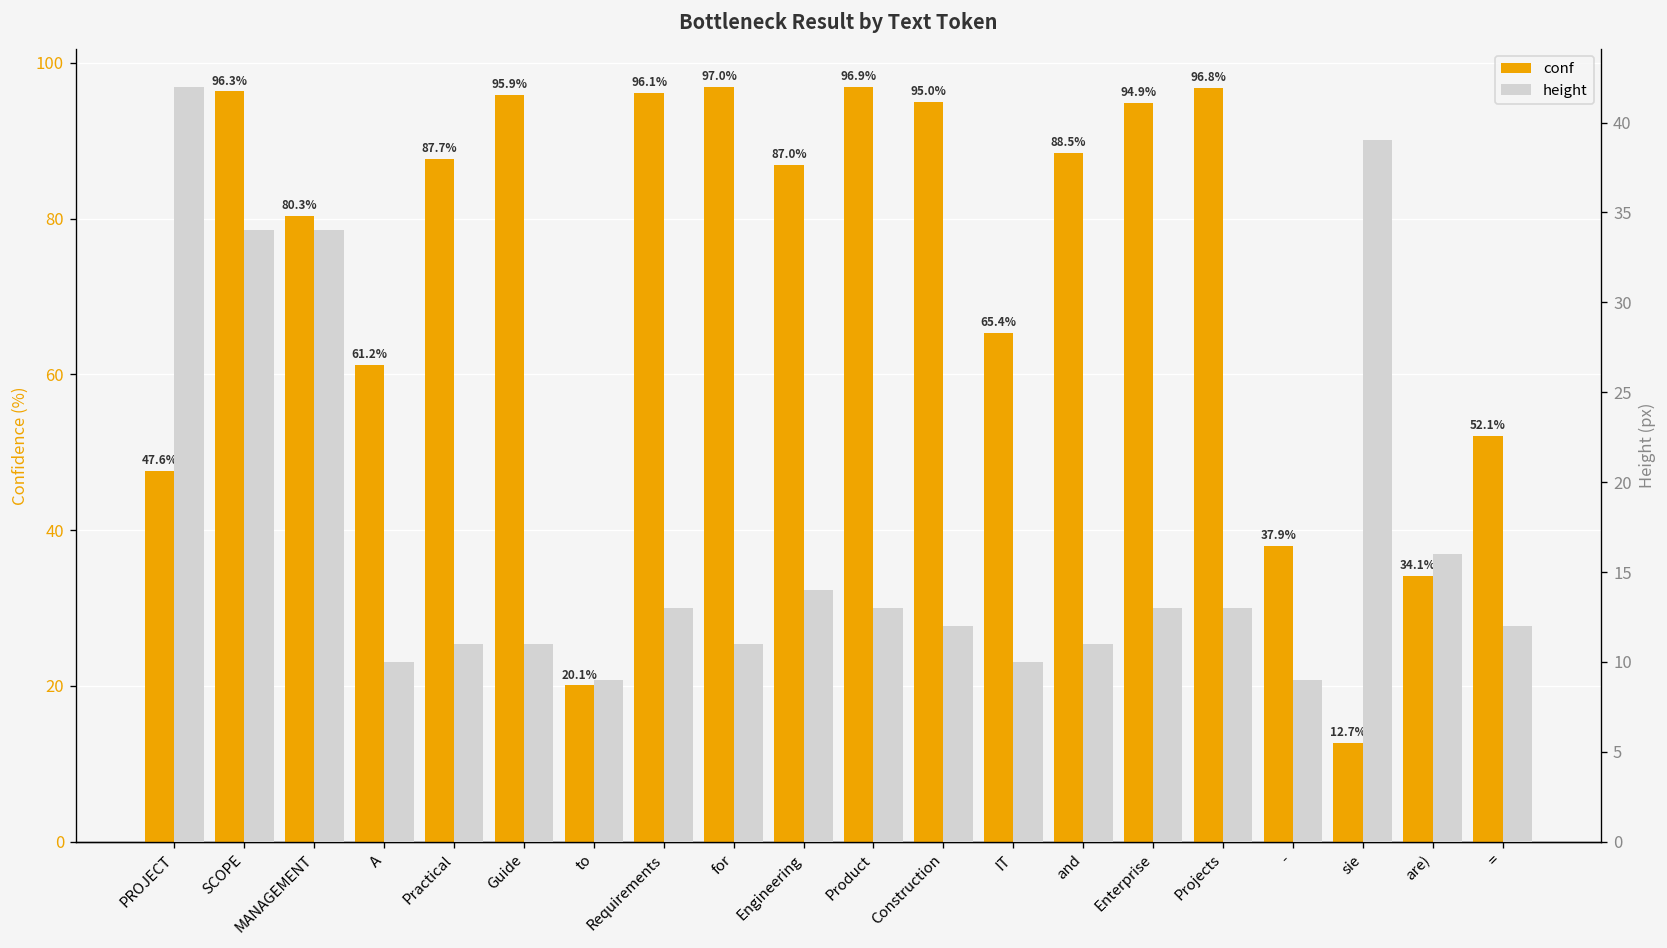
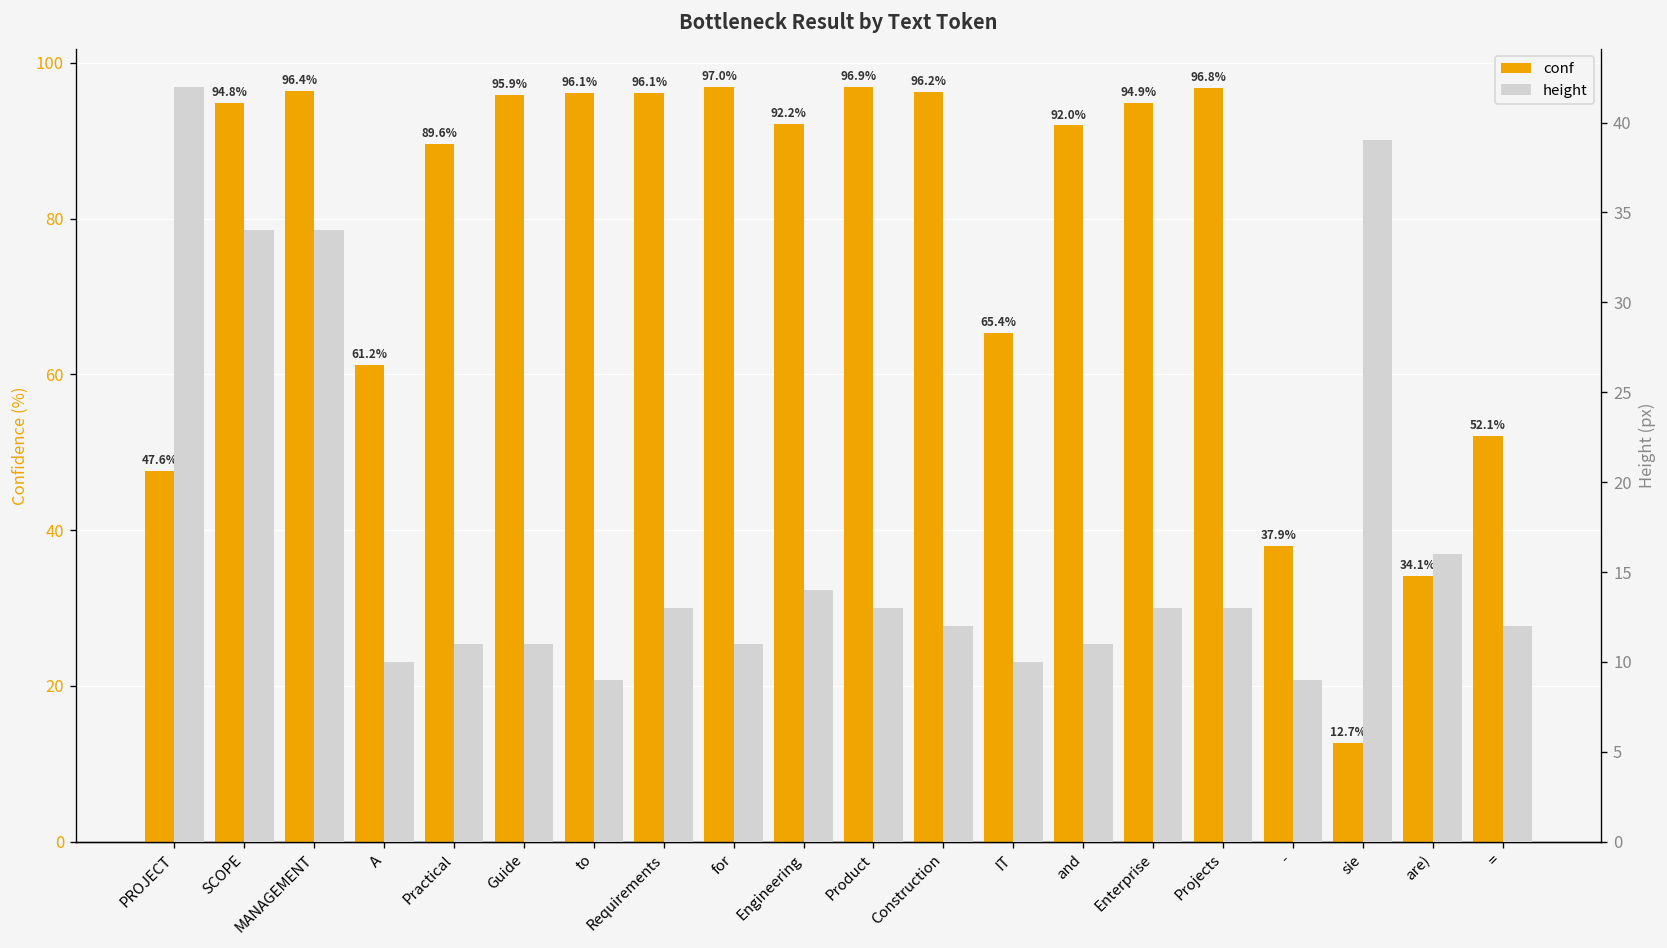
conf, SCOPE: 96.3% -> 94.8%
conf, MANAGEMENT: 80.3% -> 96.4%
conf, Practical: 87.7% -> 89.6%
conf, to: 20.1% -> 96.1%
conf, Engineering: 87.0% -> 92.2%
conf, Construction: 95.0% -> 96.2%
conf, and: 88.5% -> 92.0%
